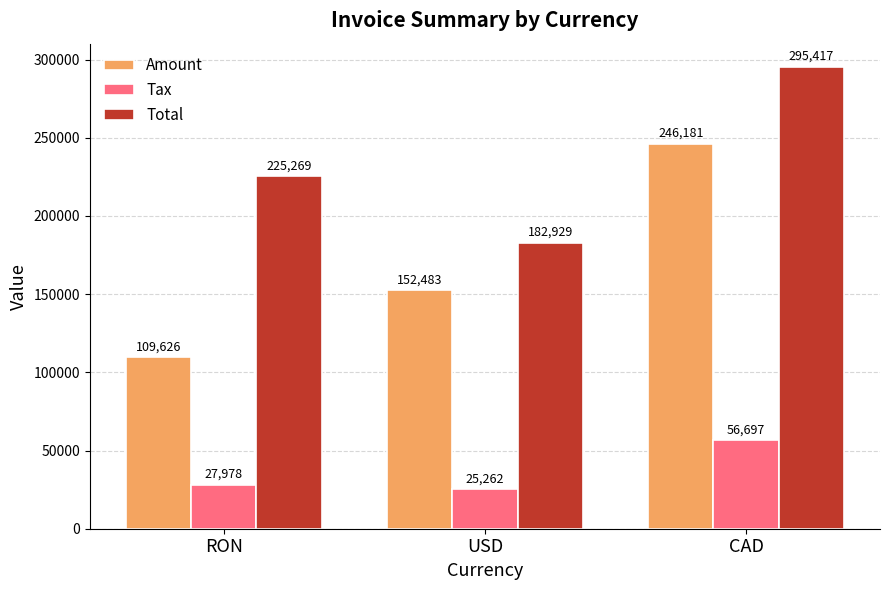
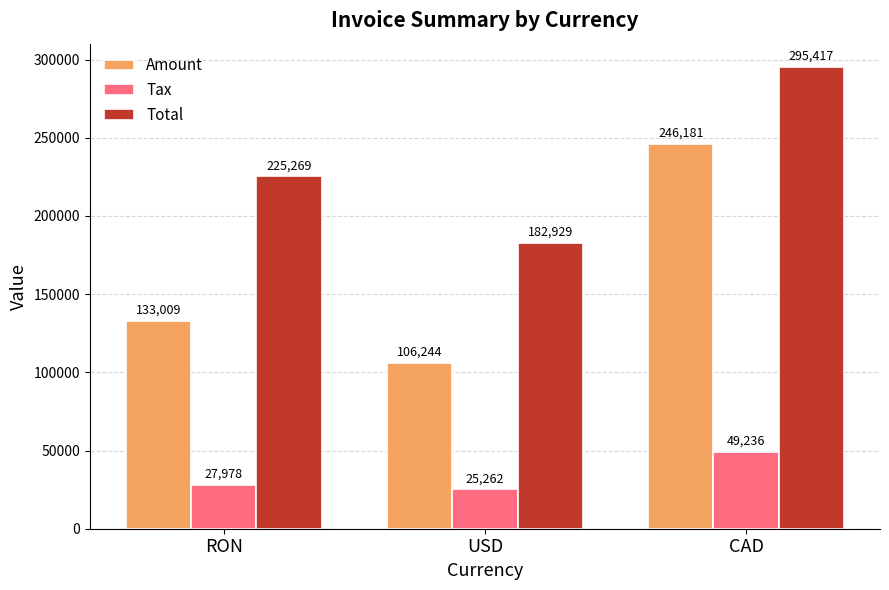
Amount, RON: 109,626 -> 133,009
Amount, USD: 152,483 -> 106,244
Tax, CAD: 56,697 -> 49,236
